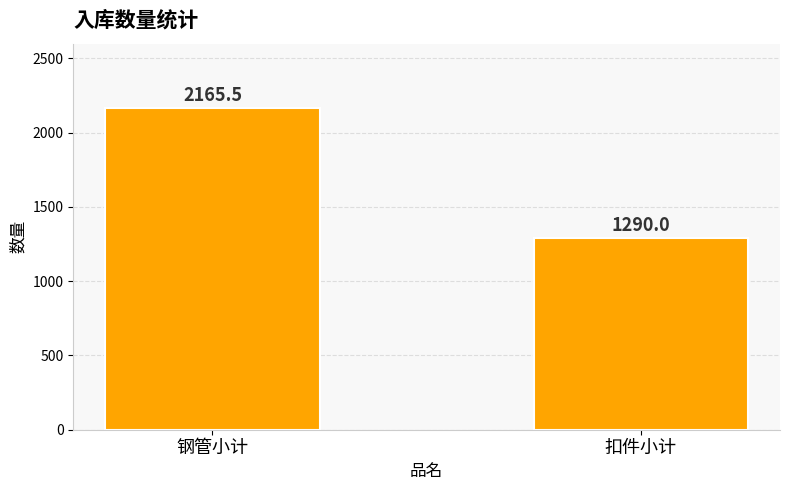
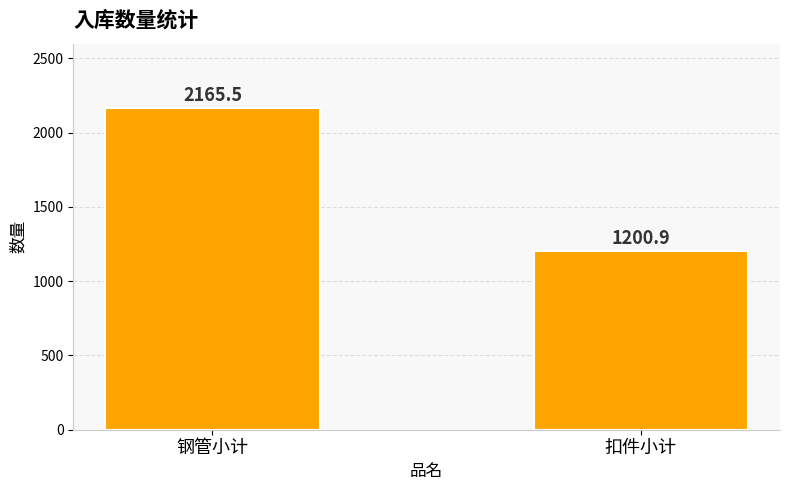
扣件小计: 1290.0 -> 1200.9
